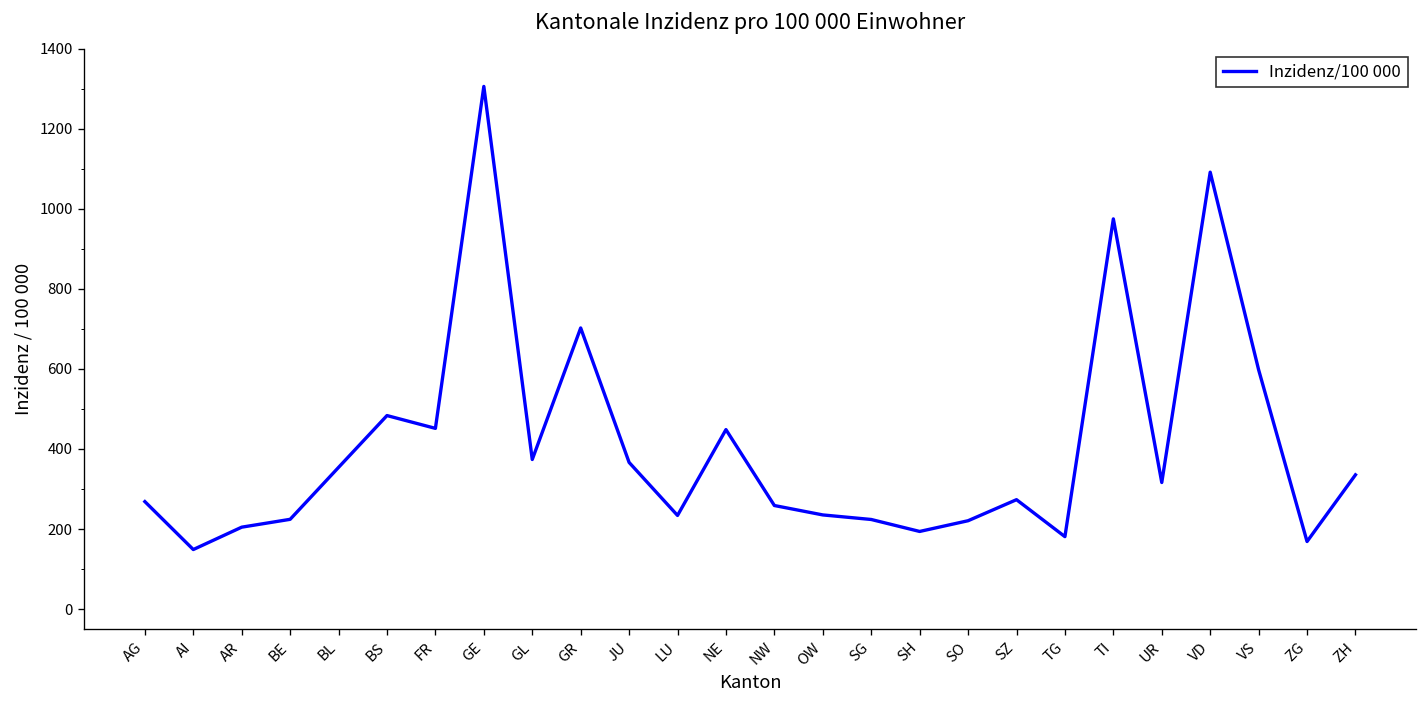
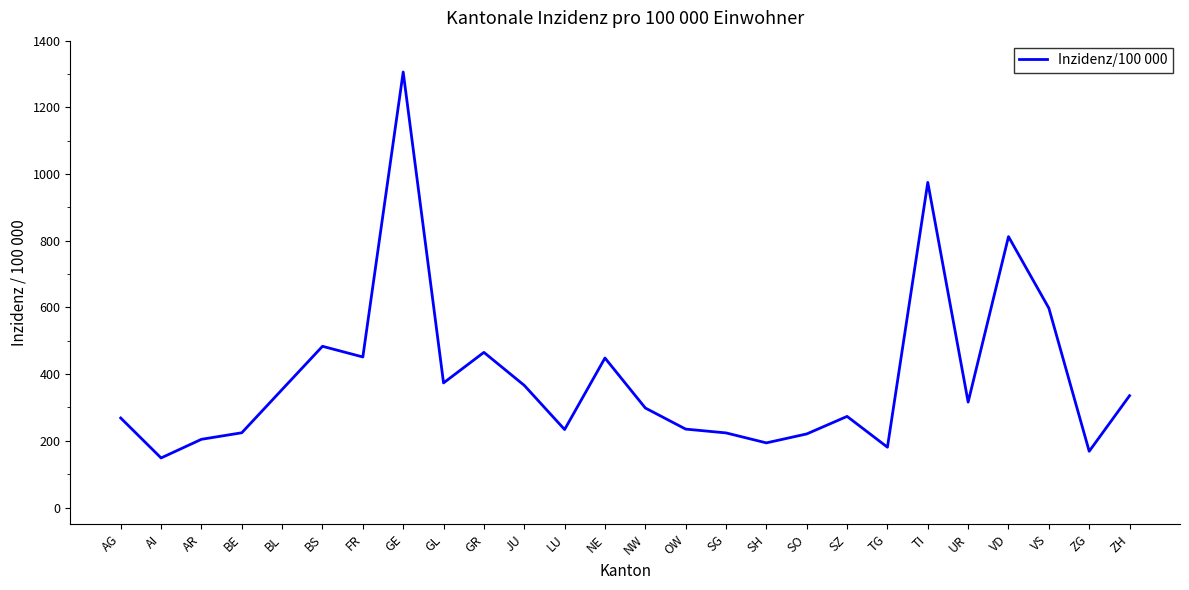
GR: 700 -> 470
NW: 260 -> 300
VD: 1090 -> 810
